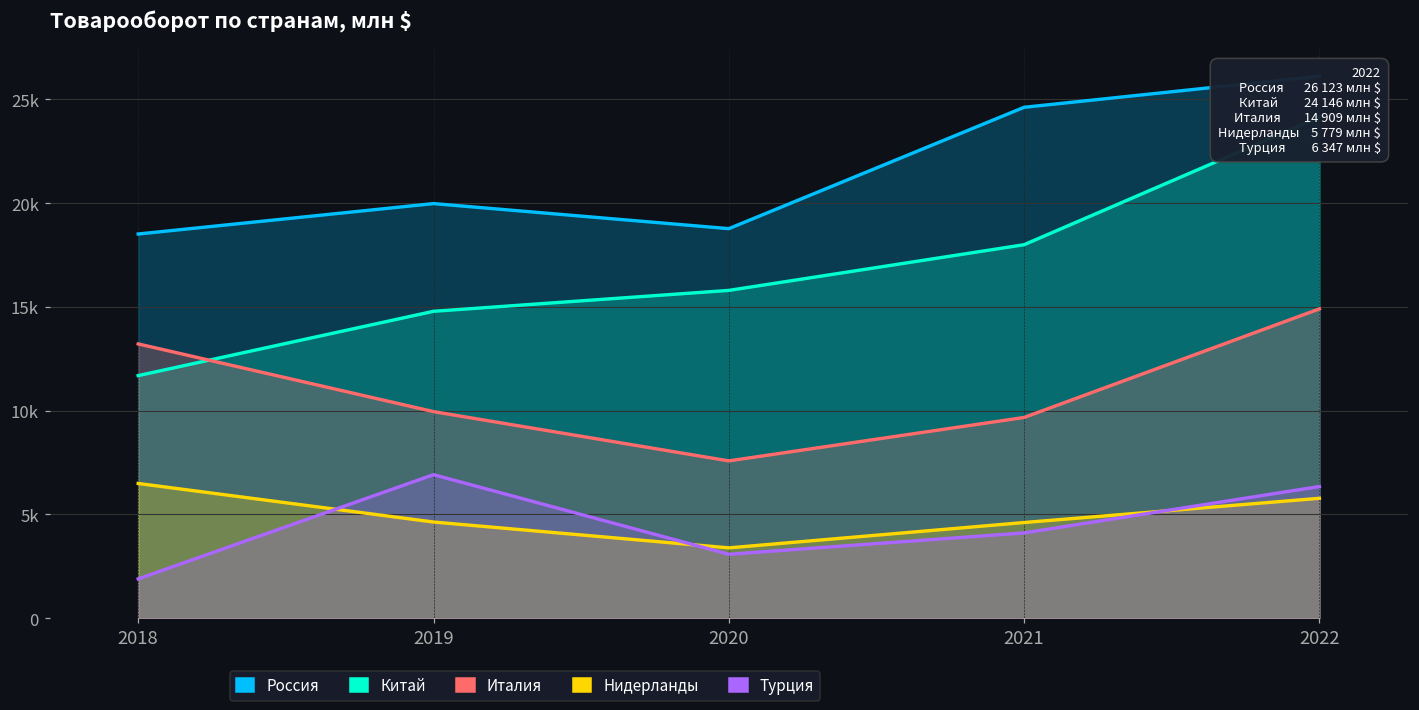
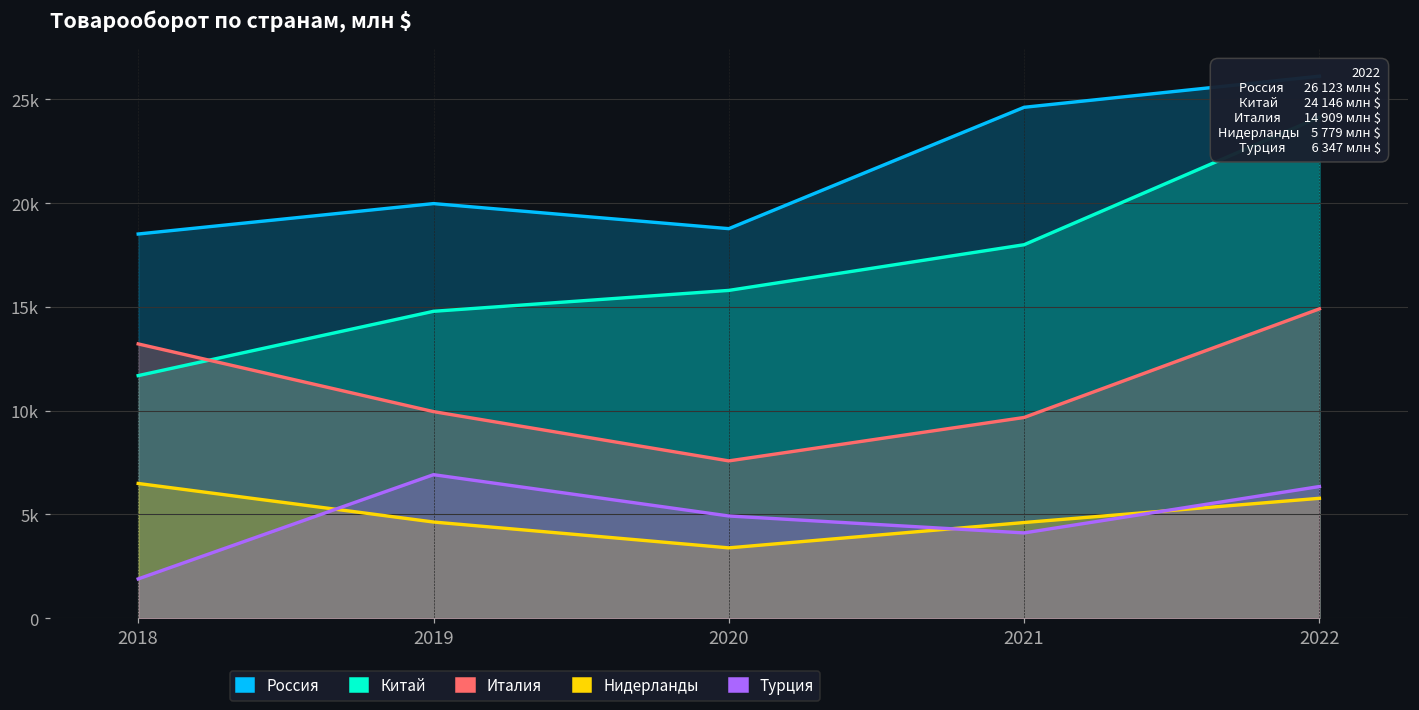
Турция, 2020: 3100 -> 4900
